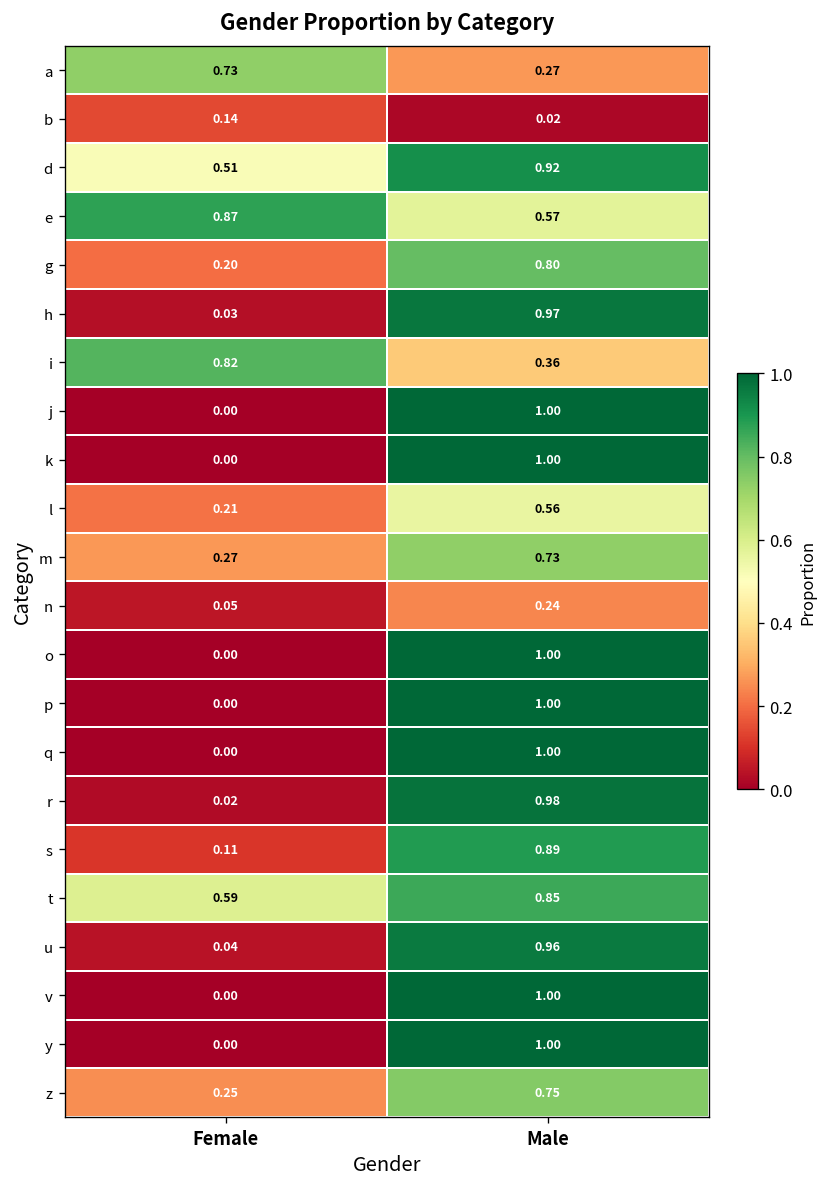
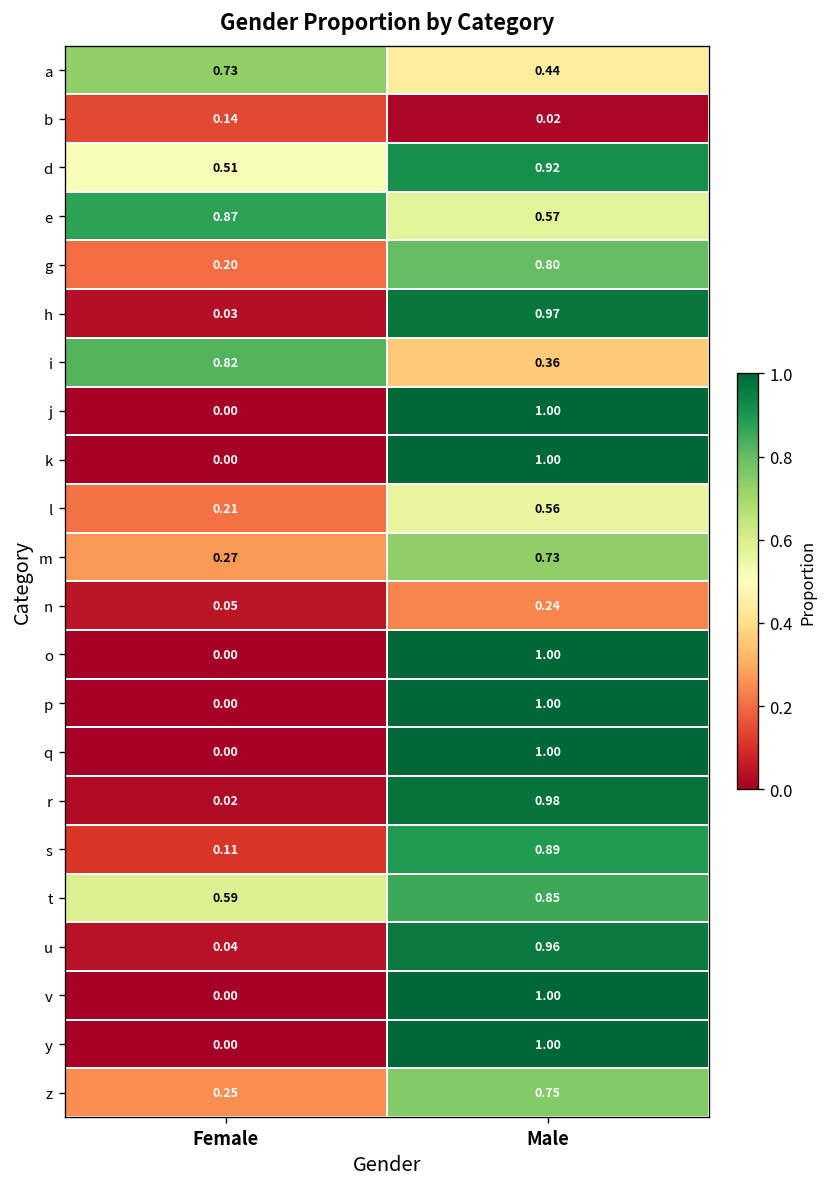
a, Male: 0.27 -> 0.44
